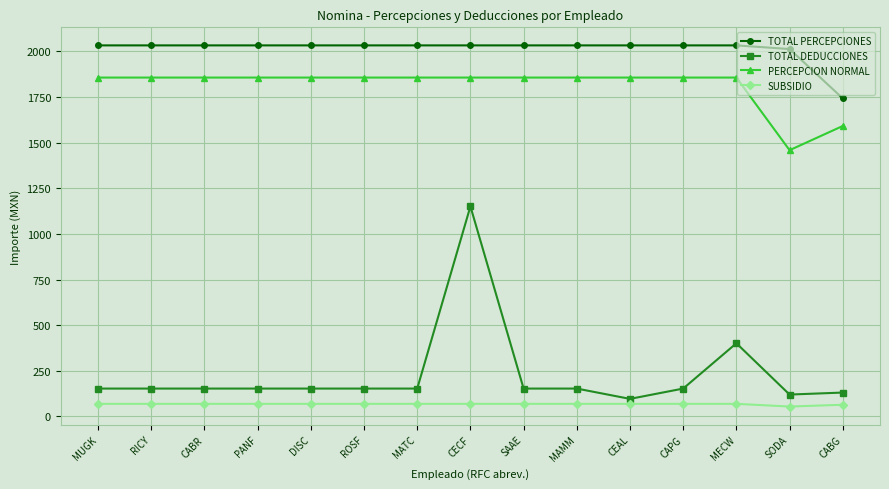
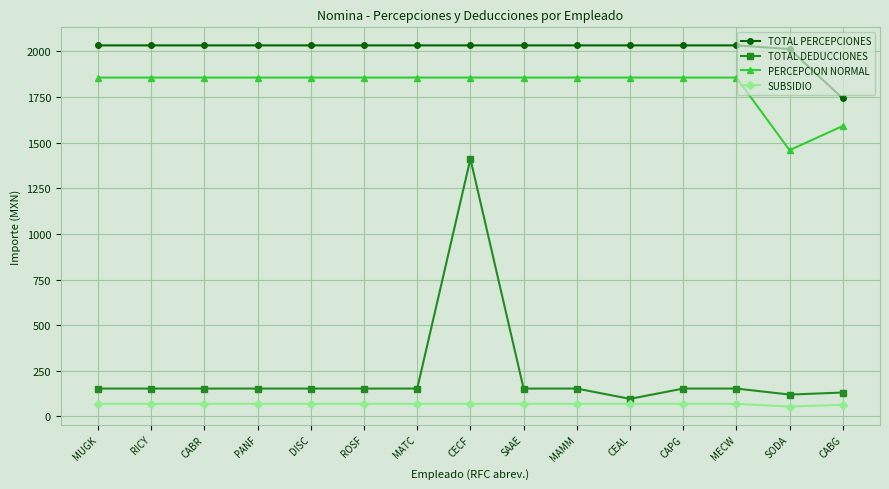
TOTAL DEDUCCIONES, CECF: 1150 -> 1410
TOTAL DEDUCCIONES, MECW: 400 -> 150
